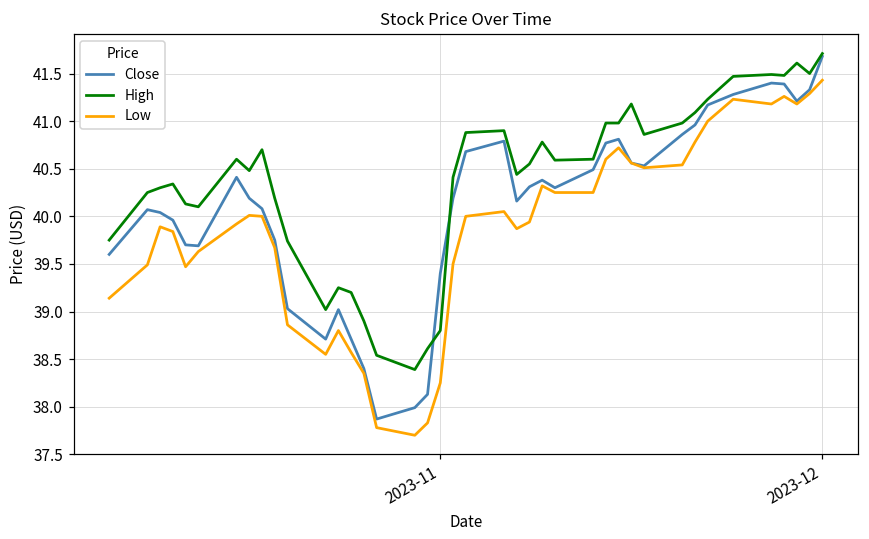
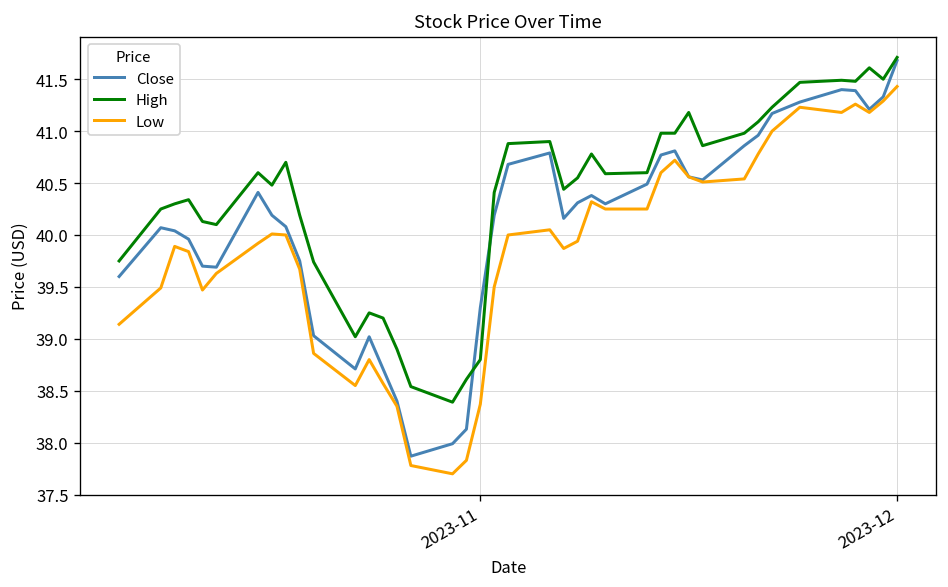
Close, 2023-11: 39.4 -> 39.3
Low, 2023-11: 38.3 -> 38.4
